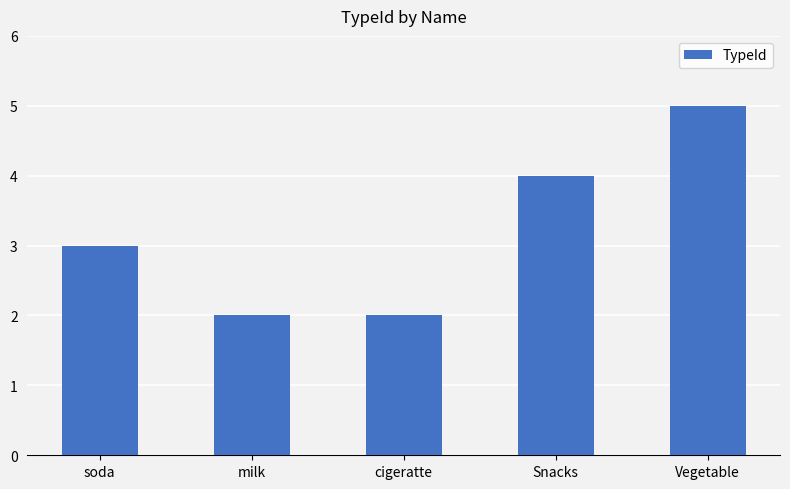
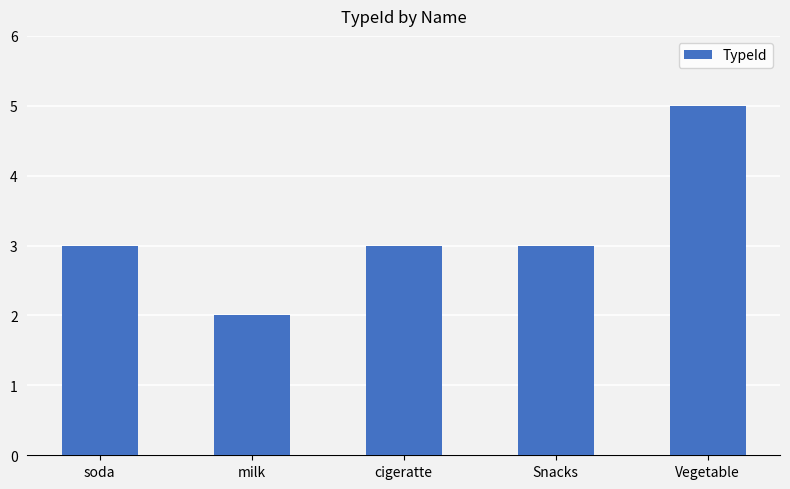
cigeratte: 2 -> 3
Snacks: 4 -> 3
